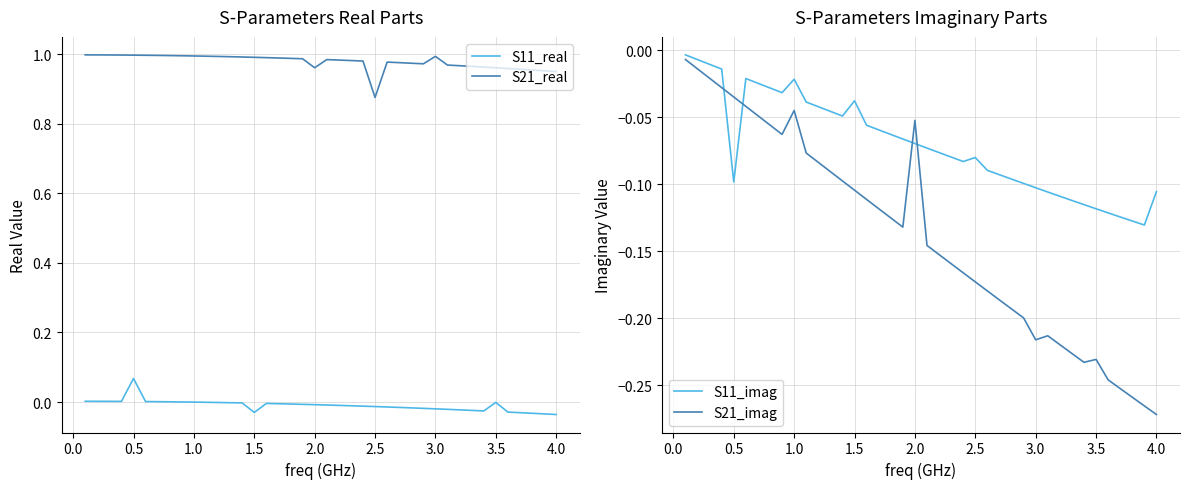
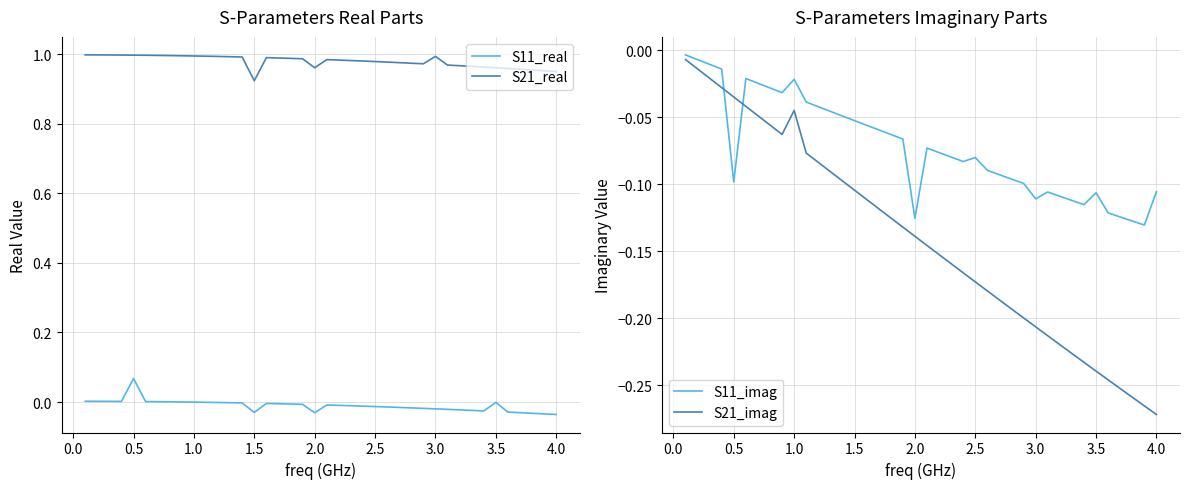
S-Parameters Real Parts, S21_real, 1.5: 0.99 -> 0.92
S-Parameters Real Parts, S11_real, 2.0: -0.01 -> -0.03
S-Parameters Real Parts, S21_real, 2.5: 0.88 -> 0.98
S-Parameters Imaginary Parts, S11_imag, 1.5: -0.038 -> -0.053
S-Parameters Imaginary Parts, S11_imag, 2.0: -0.070 -> -0.125
S-Parameters Imaginary Parts, S21_imag, 2.0: -0.052 -> -0.139
S-Parameters Imaginary Parts, S11_imag, 3.0: -0.103 -> -0.111
S-Parameters Imaginary Parts, S21_imag, 3.0: -0.216 -> -0.206
S-Parameters Imaginary Parts, S11_imag, 3.5: -0.118 -> -0.106
S-Parameters Imaginary Parts, S21_imag, 3.5: -0.231 -> -0.239
